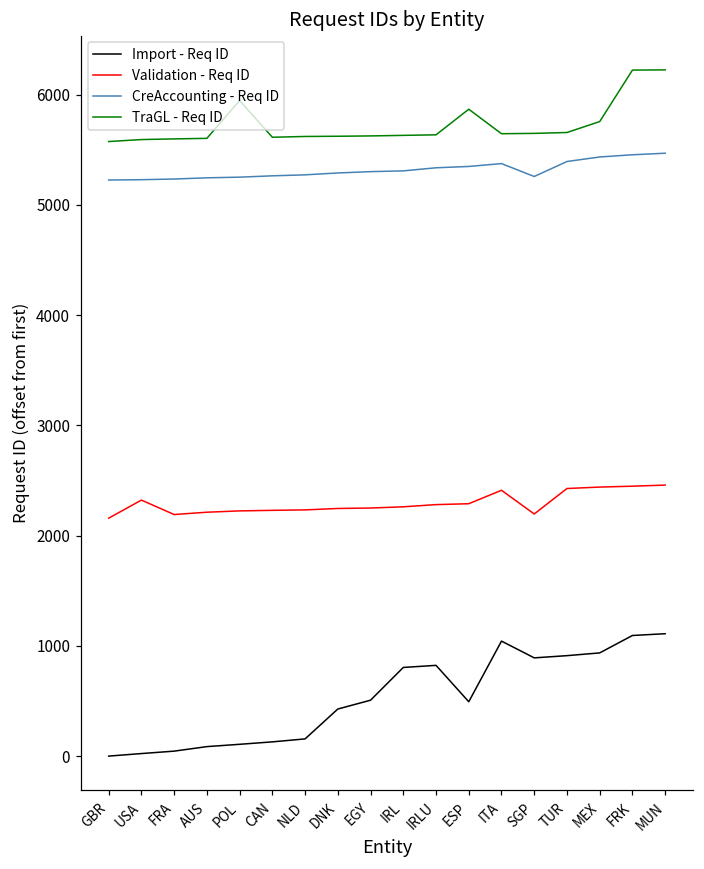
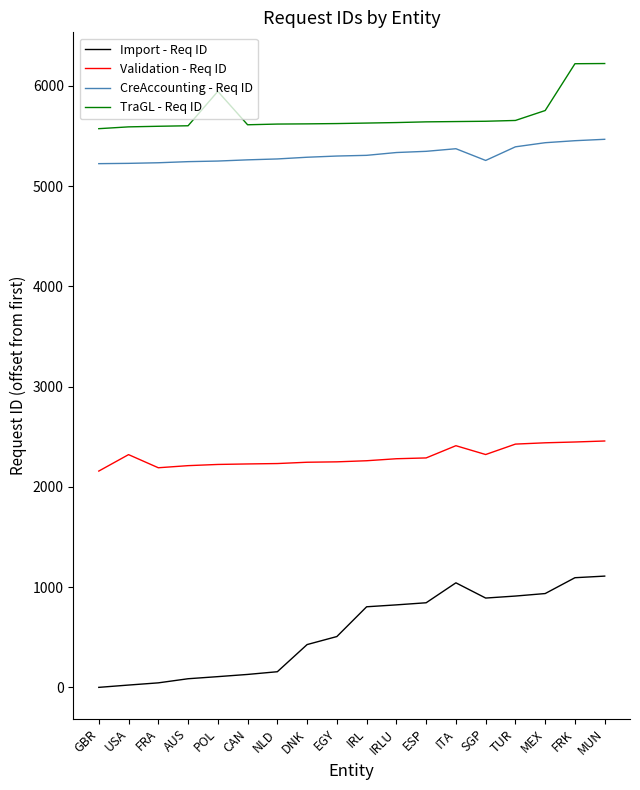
Import - Req ID, ESP: 490 -> 840
TraGL - Req ID, ESP: 5870 -> 5640
Validation - Req ID, SGP: 2200 -> 2320
